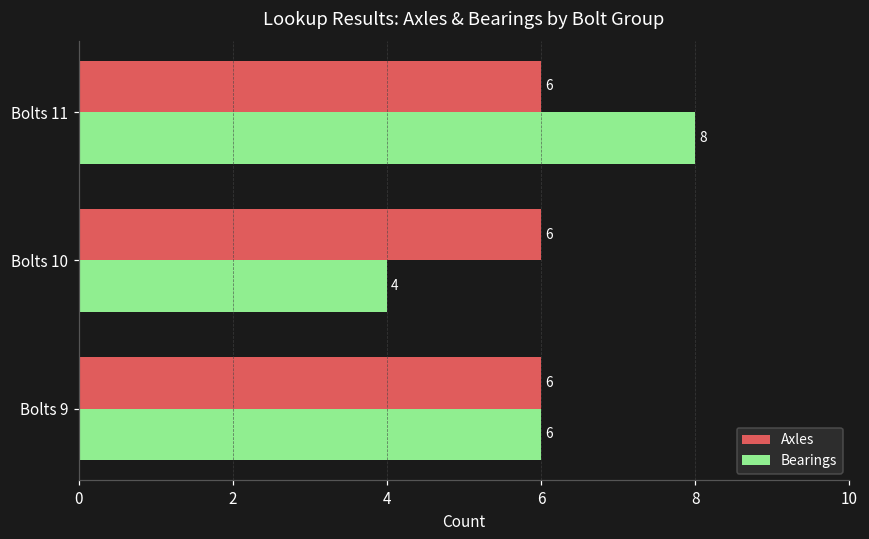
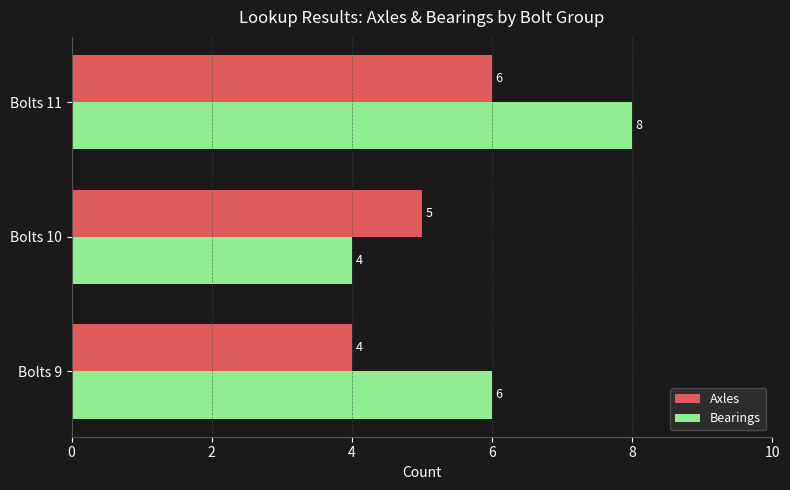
Axles, Bolts 10: 6 -> 5
Axles, Bolts 9: 6 -> 4
